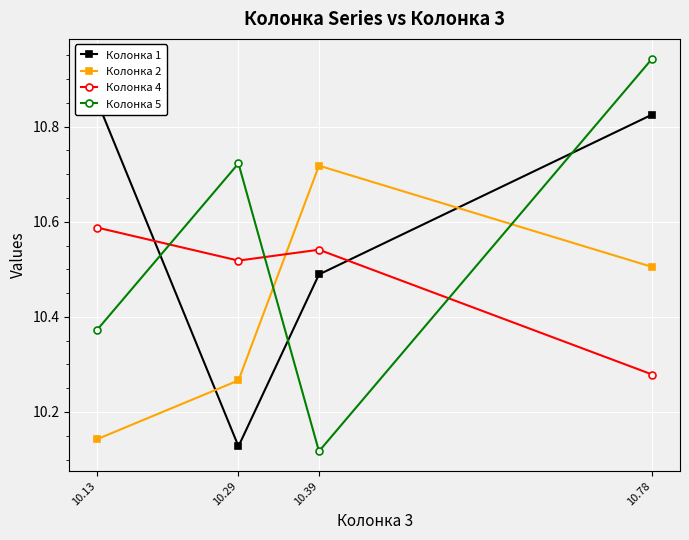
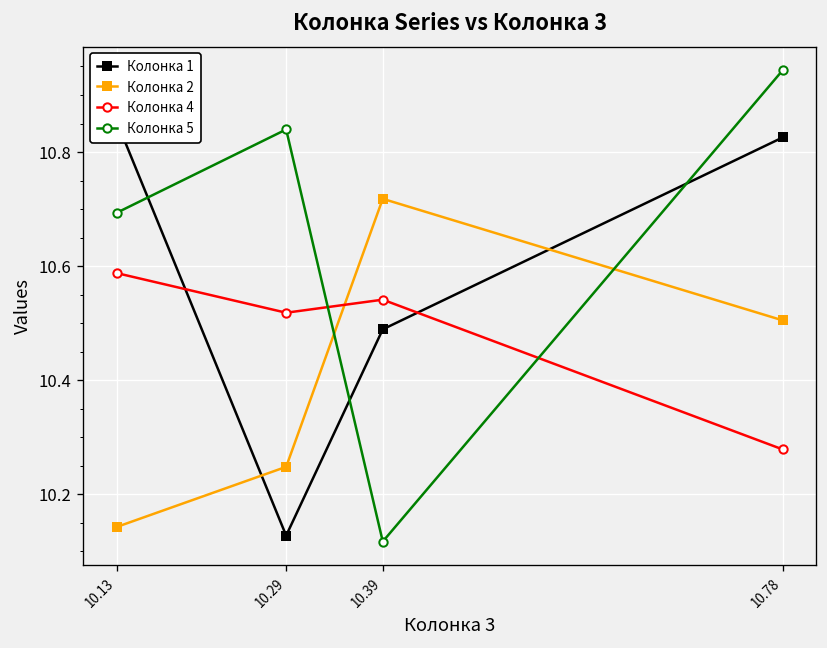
Колонка 5, 10.13: 10.37 -> 10.69
Колонка 2, 10.29: 10.27 -> 10.25
Колонка 5, 10.29: 10.72 -> 10.84
